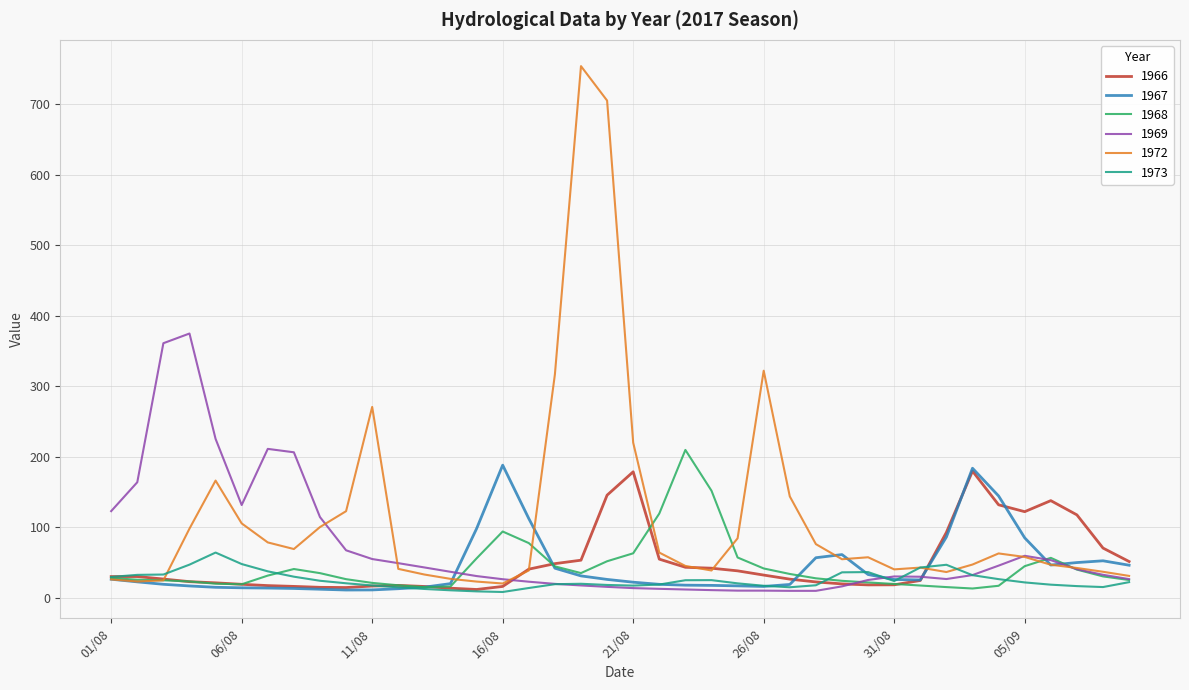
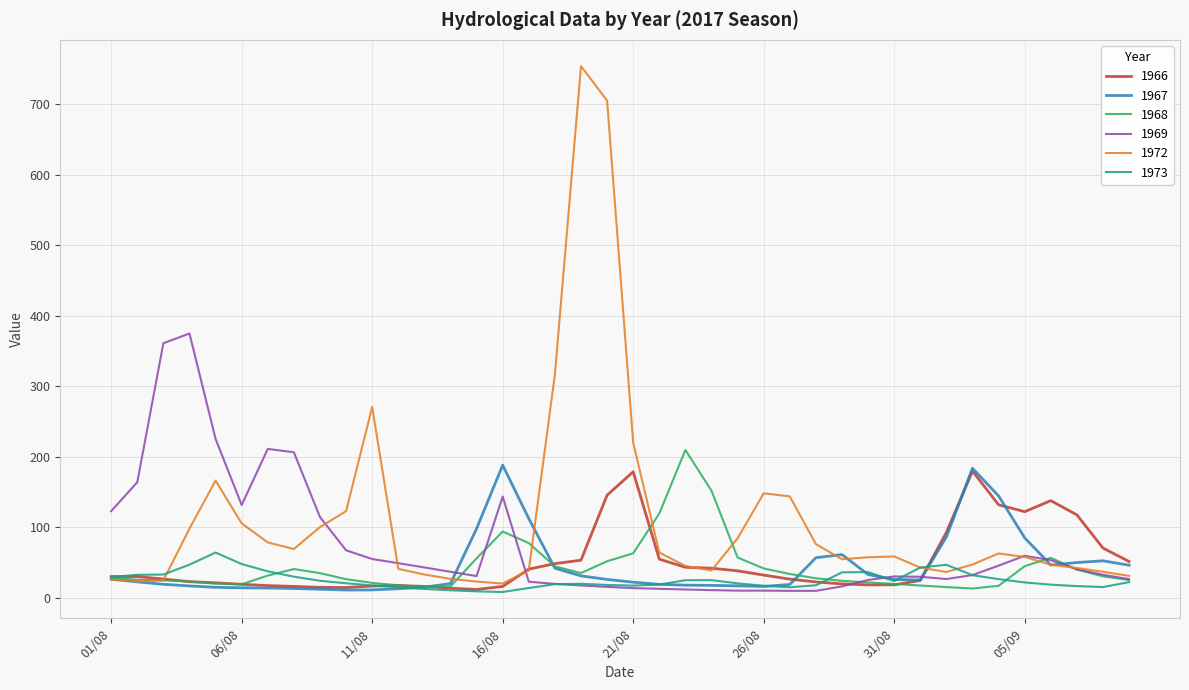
1969, 16/08: 30 -> 140
1972, 26/08: 320 -> 150
1972, 31/08: 40 -> 60
